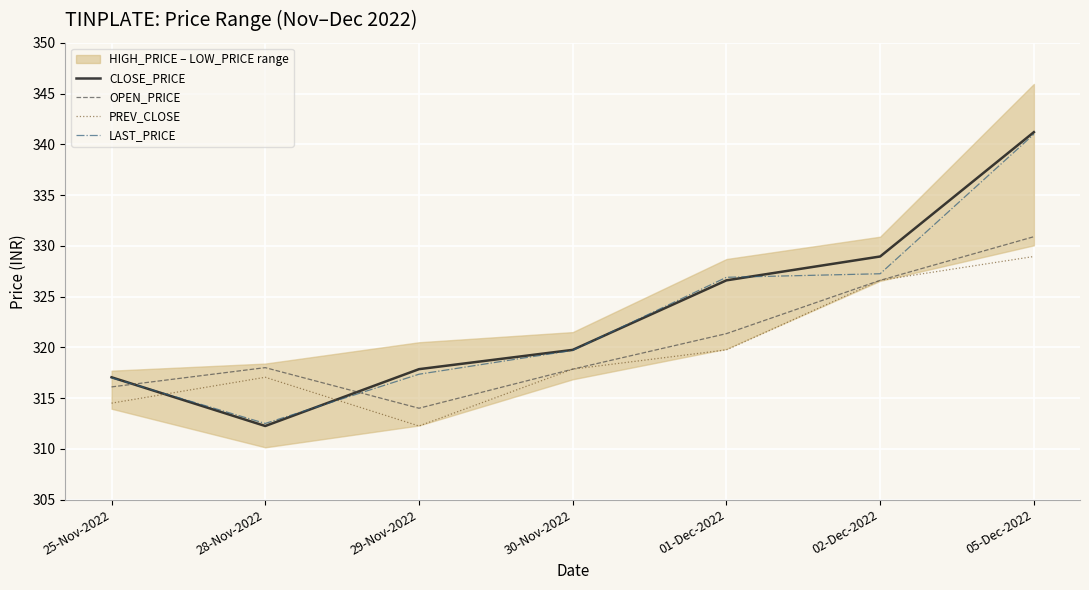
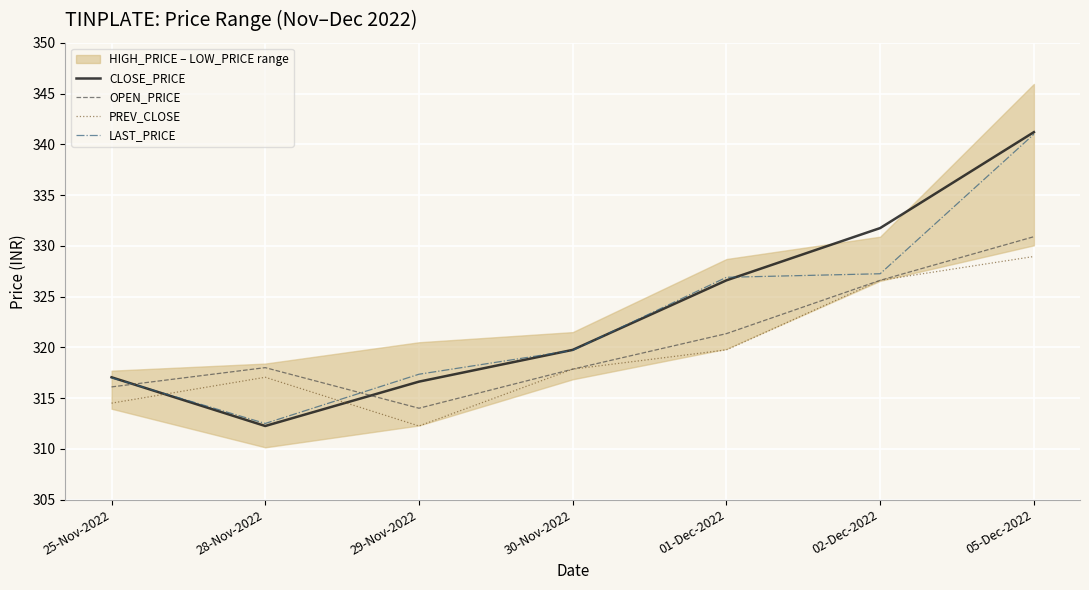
CLOSE_PRICE, 29-Nov-2022: 317.9 -> 316.6
CLOSE_PRICE, 02-Dec-2022: 329.0 -> 331.8
